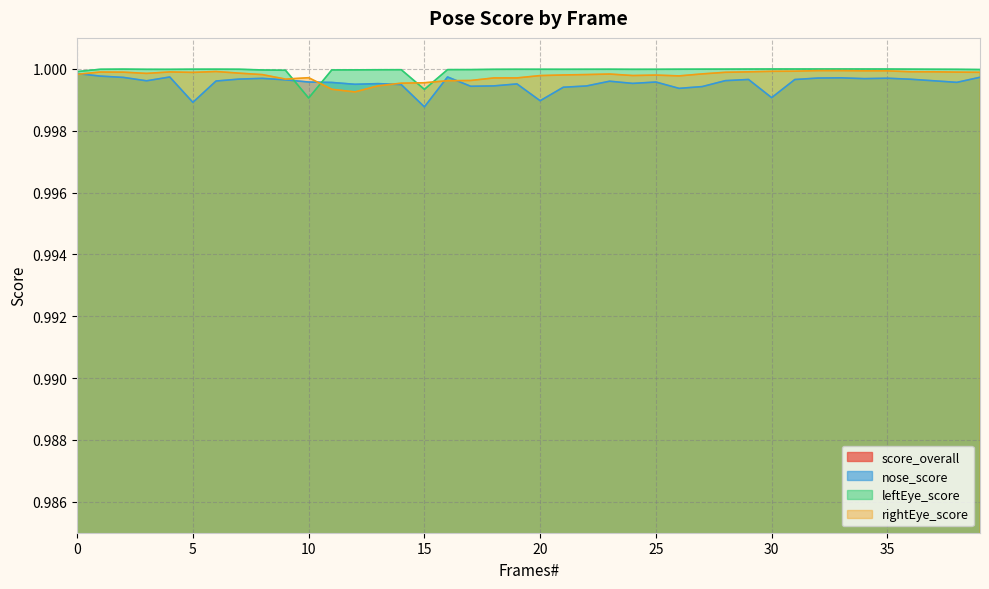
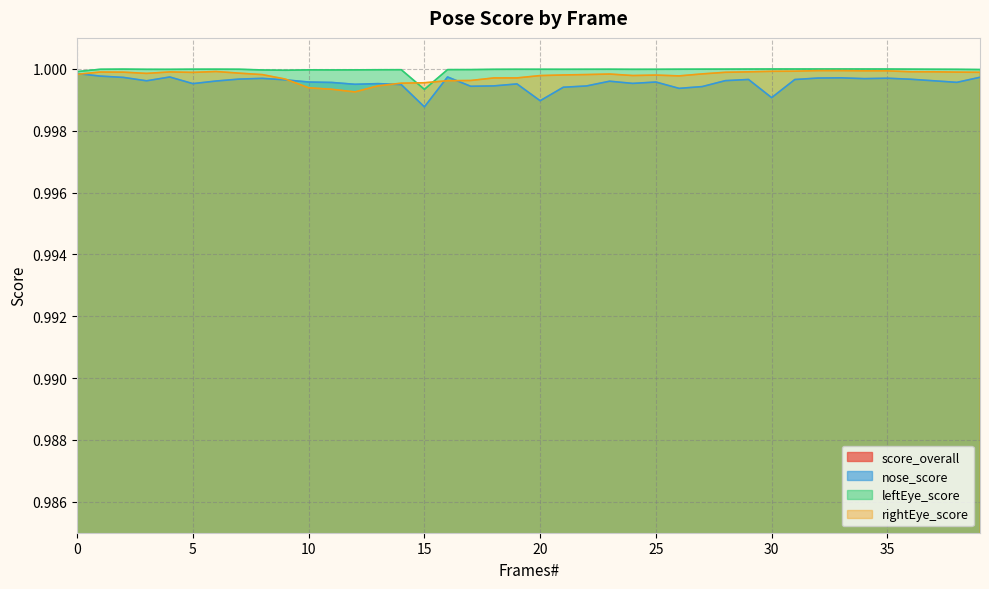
nose_score, 5: 0.9989 -> 0.9995
leftEye_score, 10: 0.9991 -> 1.0000
rightEye_score, 10: 0.9997 -> 0.9994
